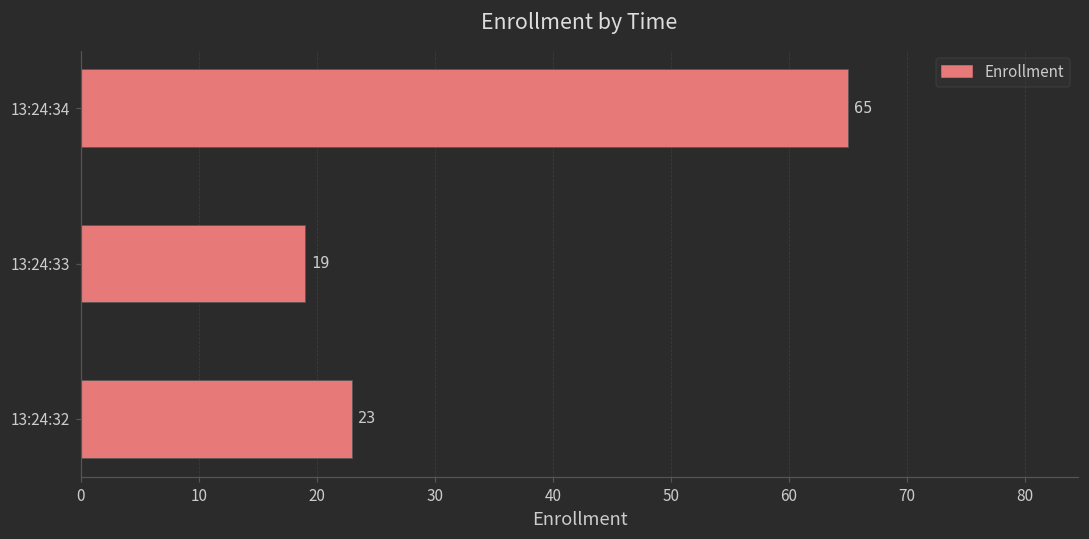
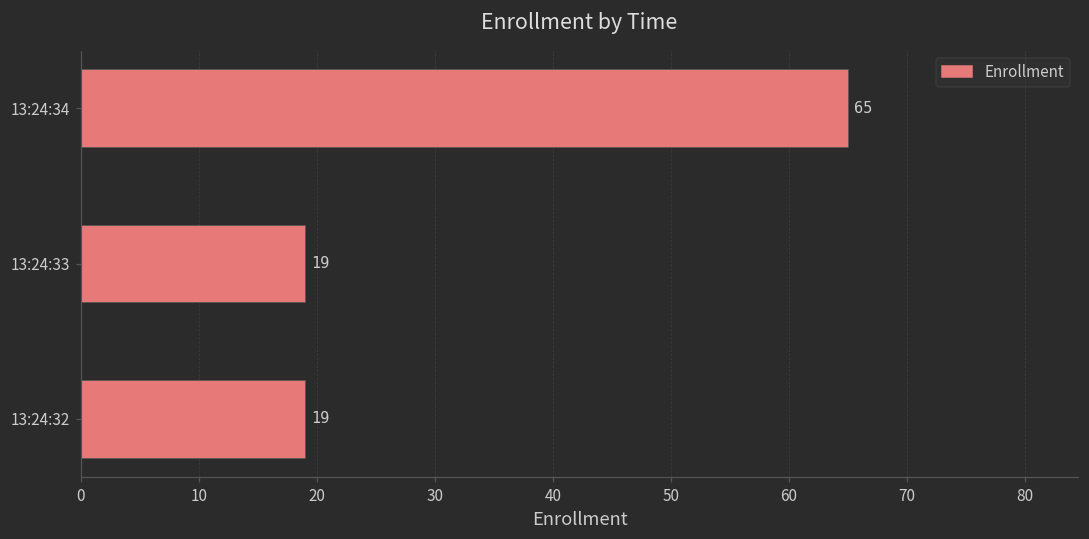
13:24:32: 23 -> 19
